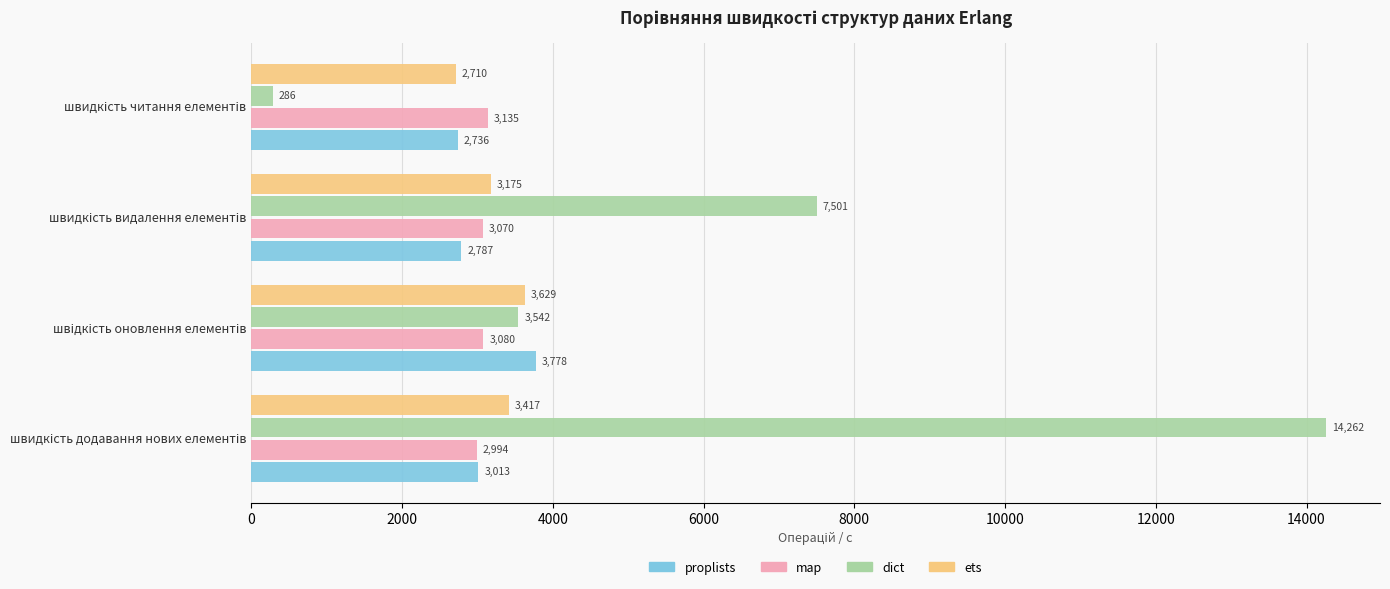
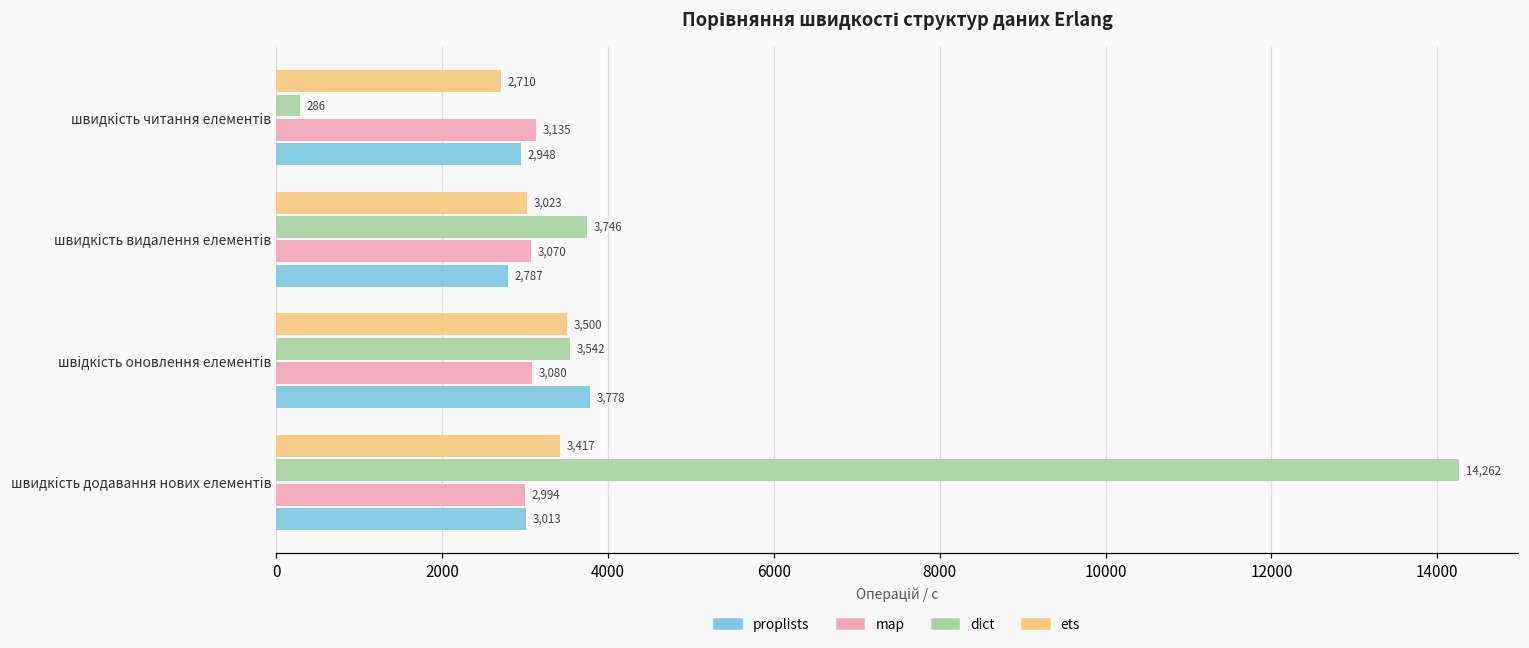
proplists, швидкість читання елементів: 2,736 -> 2,948
ets, швидкість видалення елементів: 3,175 -> 3,023
dict, швидкість видалення елементів: 7,501 -> 3,746
ets, швідкість оновлення елементів: 3,629 -> 3,500
